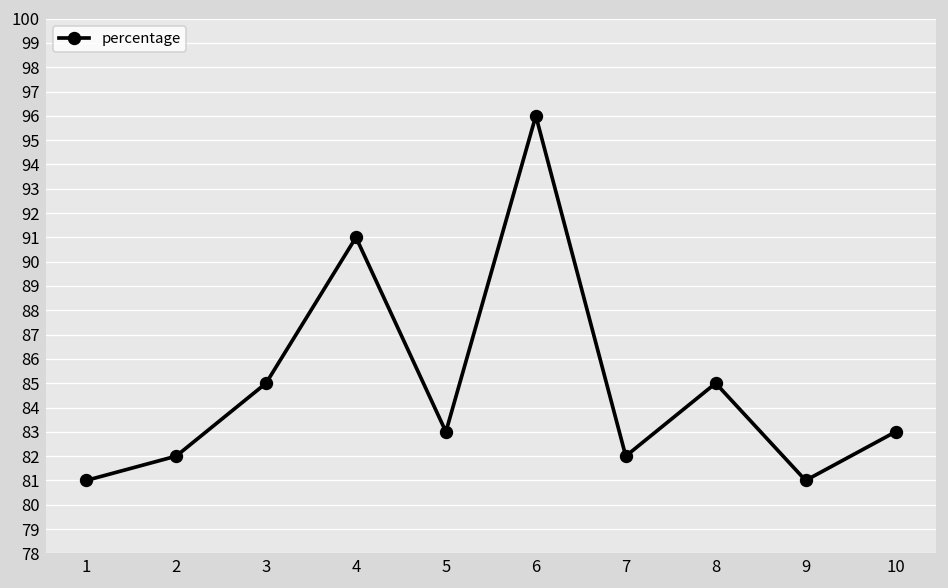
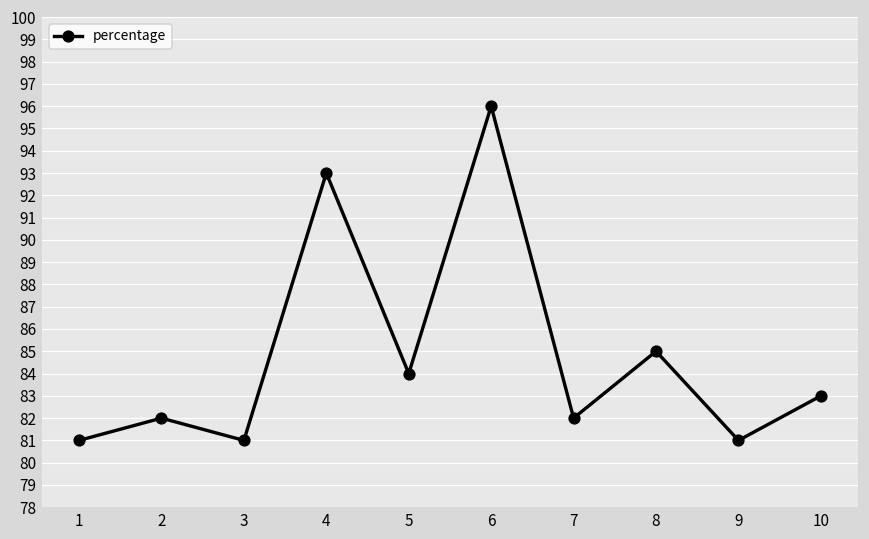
3: 85 -> 81
4: 91 -> 93
5: 83 -> 84
